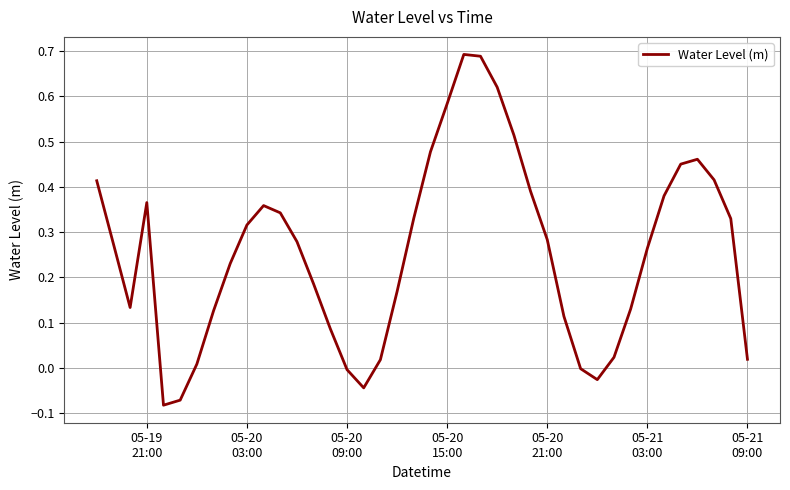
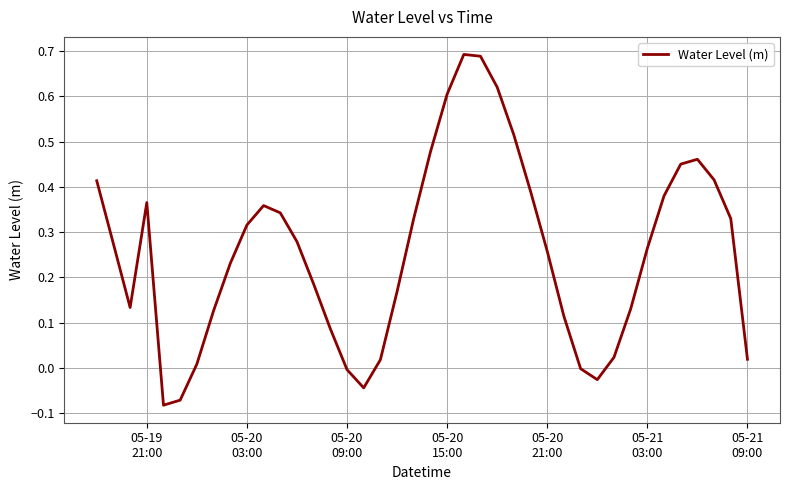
05-20 15:00: 0.58 -> 0.60
05-20 21:00: 0.28 -> 0.26
